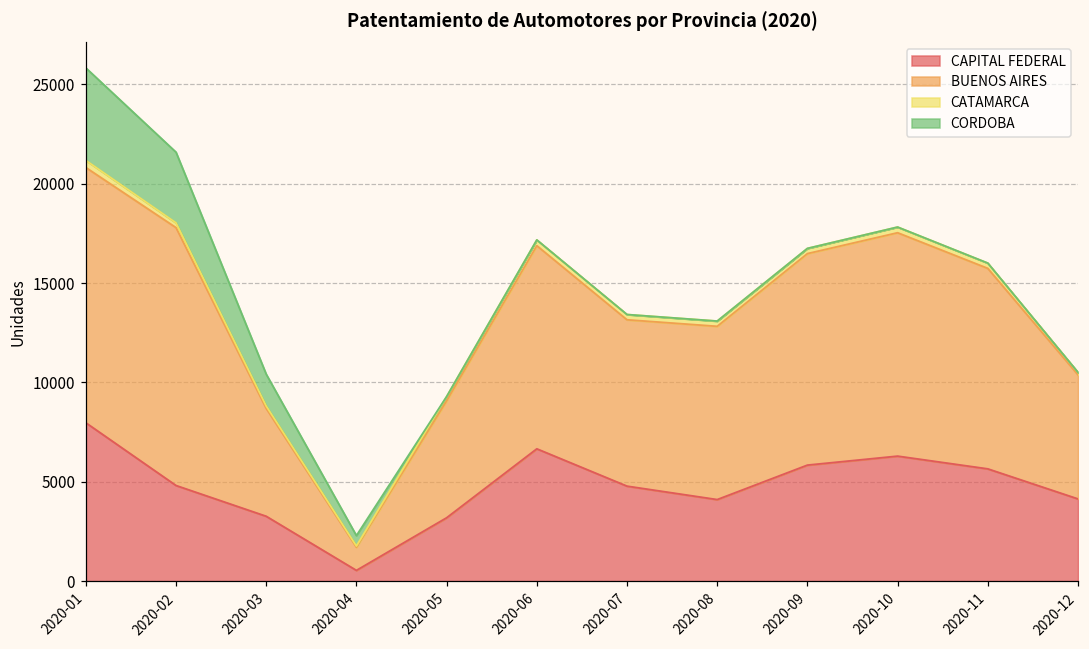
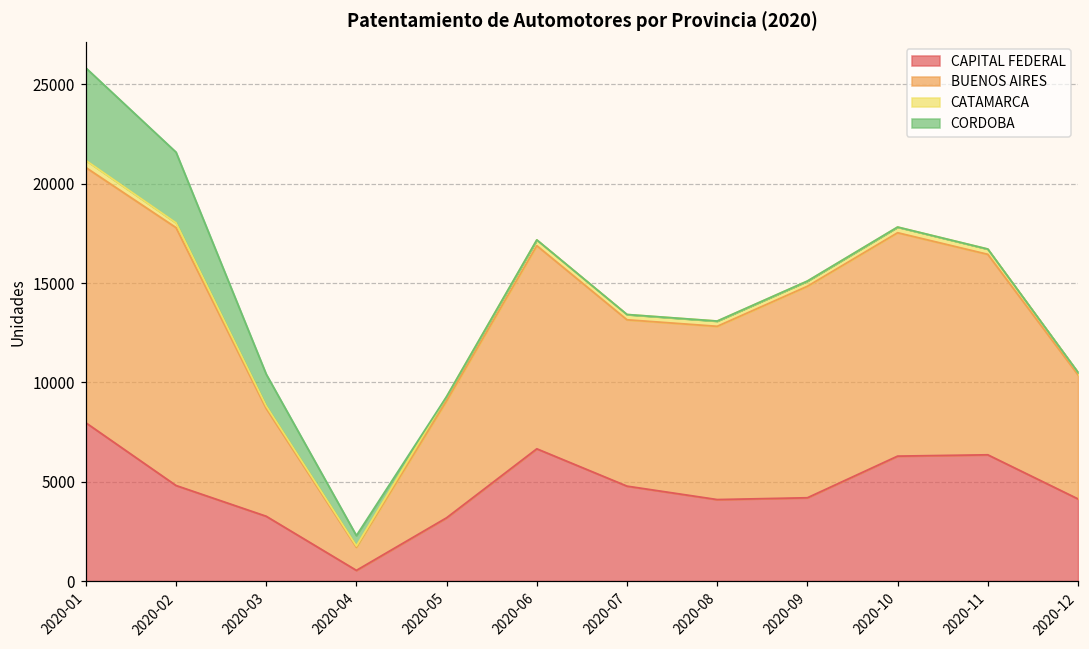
CAPITAL FEDERAL, 2020-09: 5800 -> 4200
CAPITAL FEDERAL, 2020-11: 5600 -> 6400
